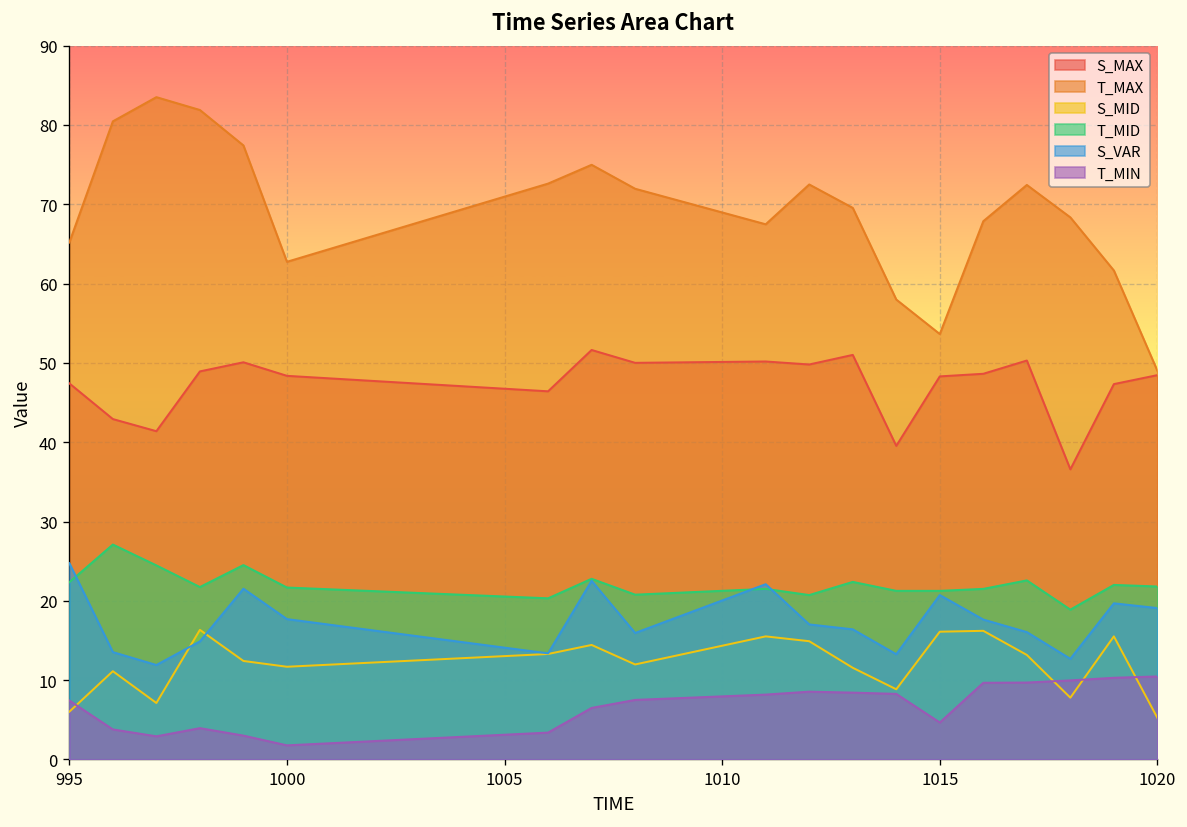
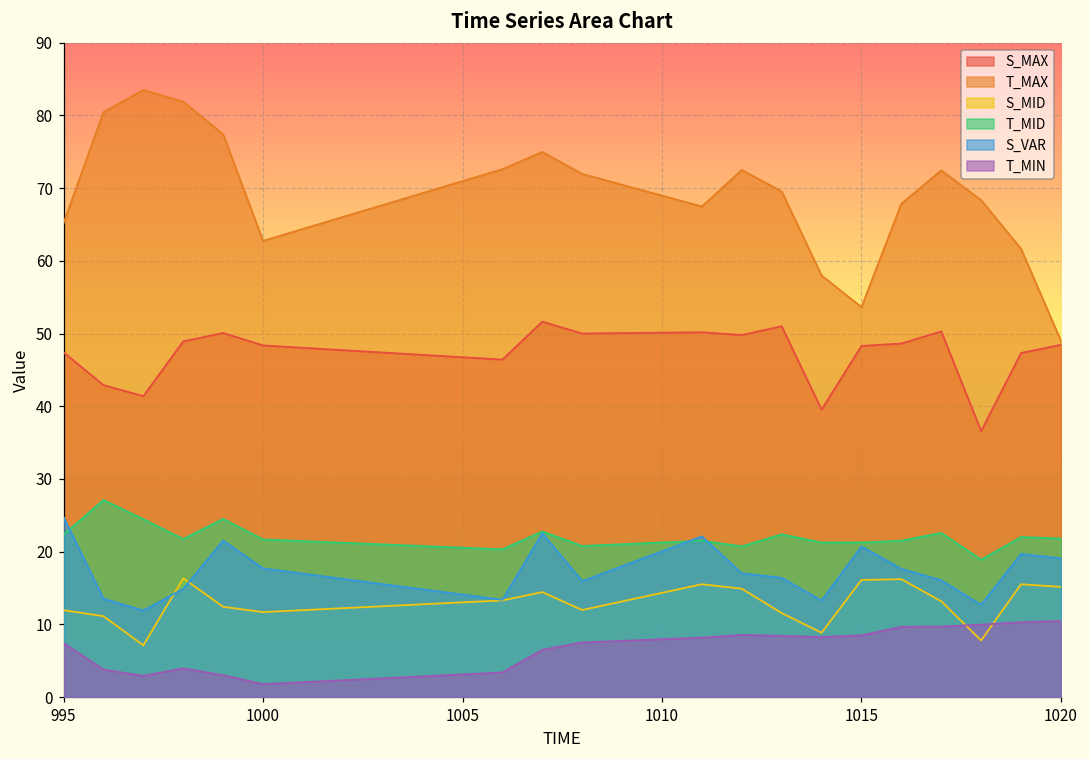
S_MID, 995: 6 -> 12
T_MIN, 1015: 5 -> 8
S_MID, 1020: 5 -> 15
